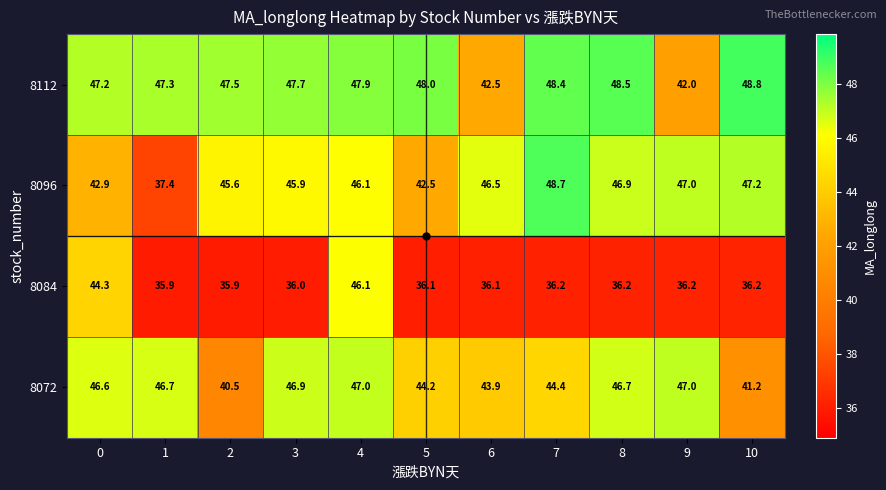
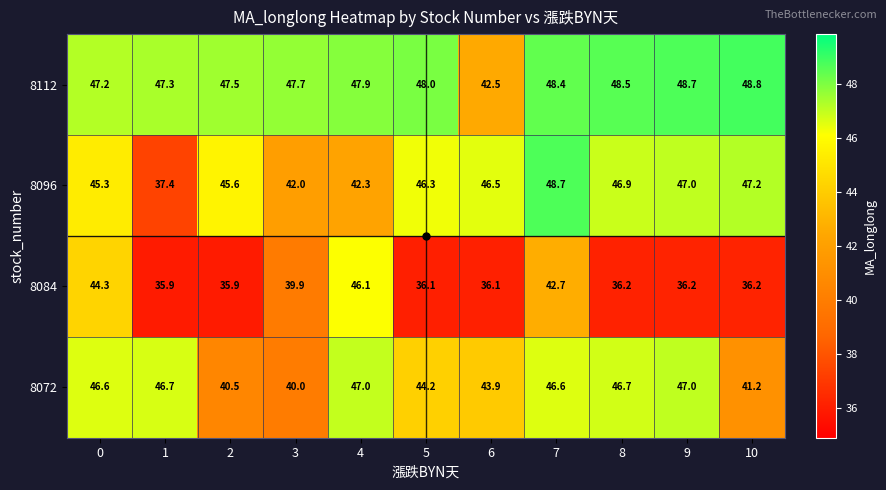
8112, 9: 42.0 -> 48.7
8096, 0: 42.9 -> 45.3
8096, 3: 45.9 -> 42.0
8096, 4: 46.1 -> 42.3
8096, 5: 42.5 -> 46.3
8084, 3: 36.0 -> 39.9
8084, 7: 36.2 -> 42.7
8072, 3: 46.9 -> 40.0
8072, 7: 44.4 -> 46.6
